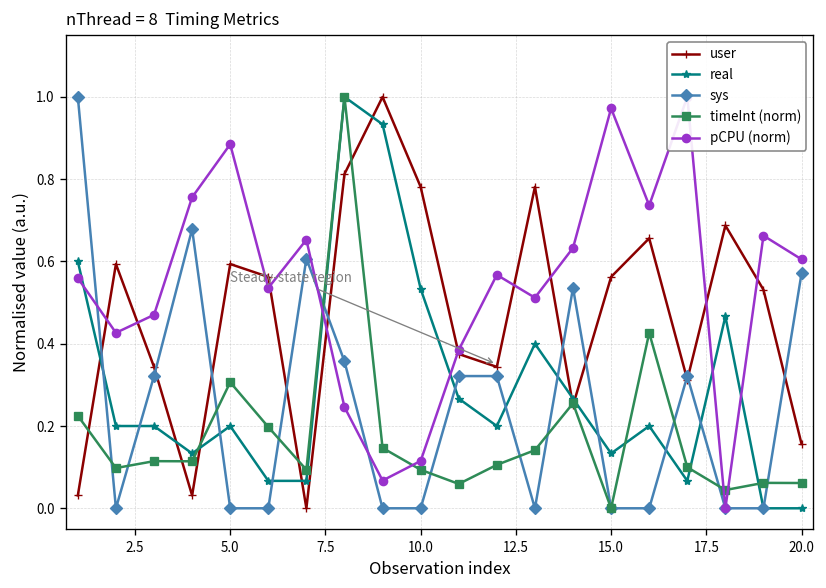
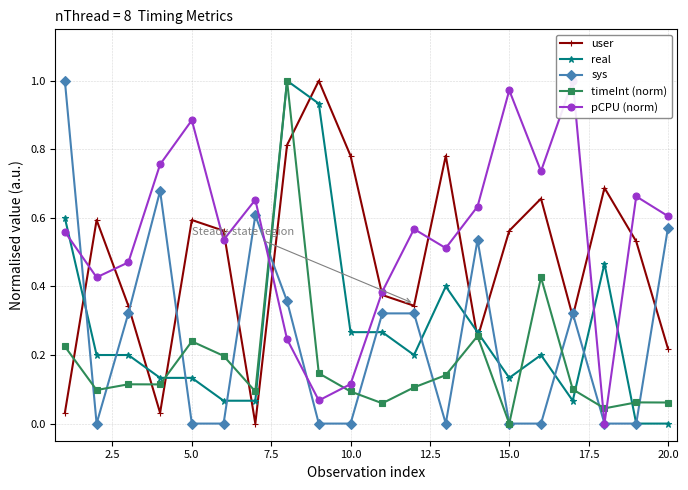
real, 5.0: 0.20 -> 0.13
timeInt (norm), 5.0: 0.31 -> 0.24
real, 10.0: 0.53 -> 0.27
user, 20.0: 0.16 -> 0.22
